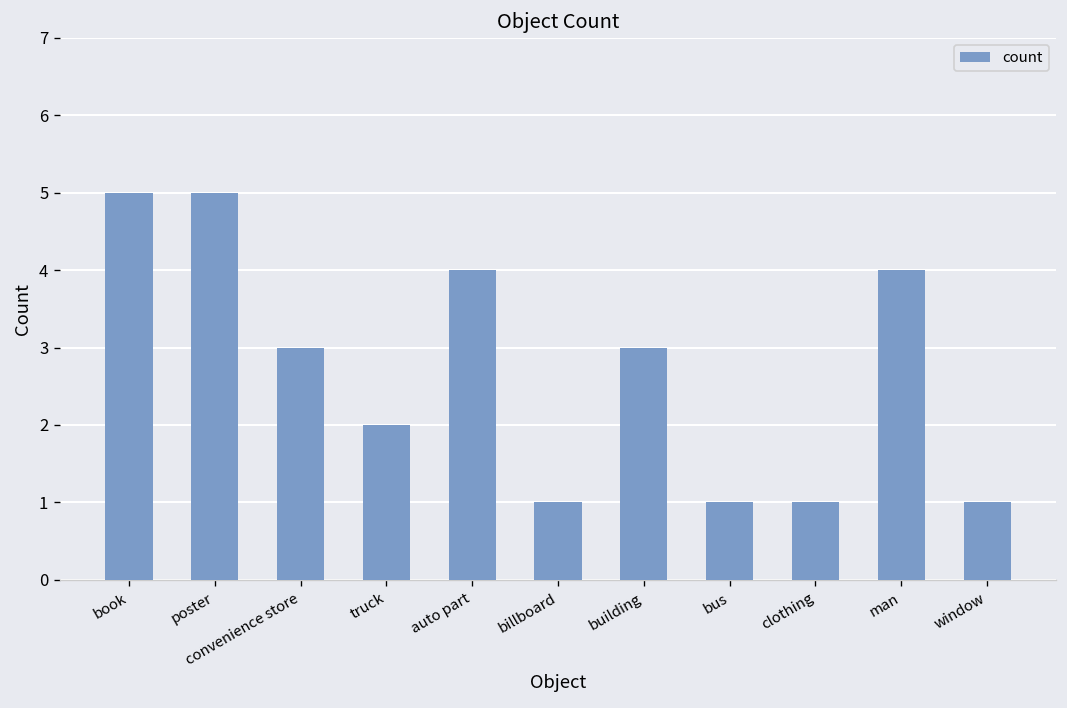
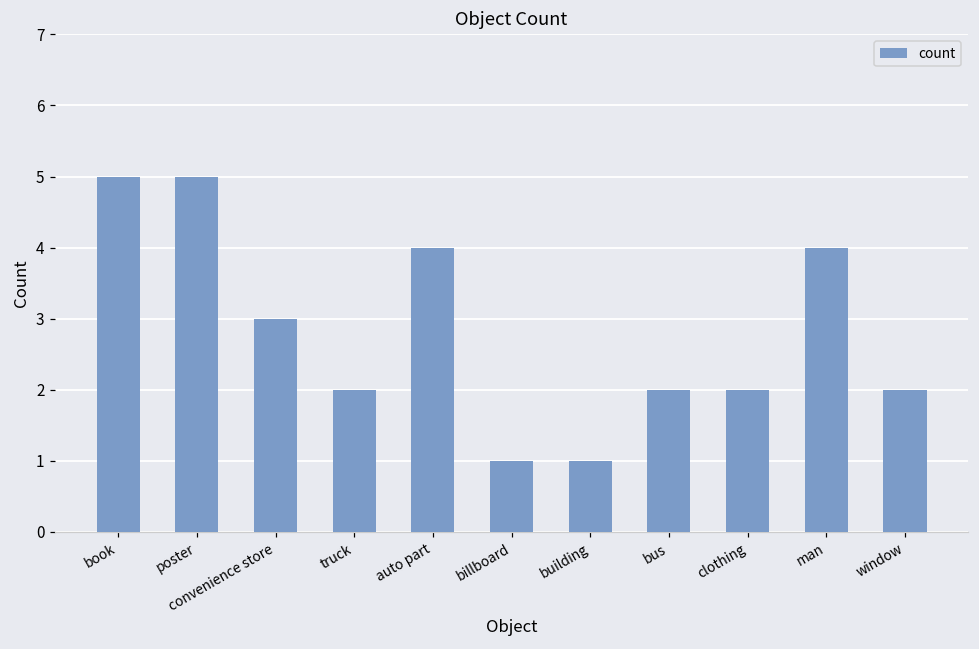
building: 3 -> 1
bus: 1 -> 2
clothing: 1 -> 2
window: 1 -> 2
